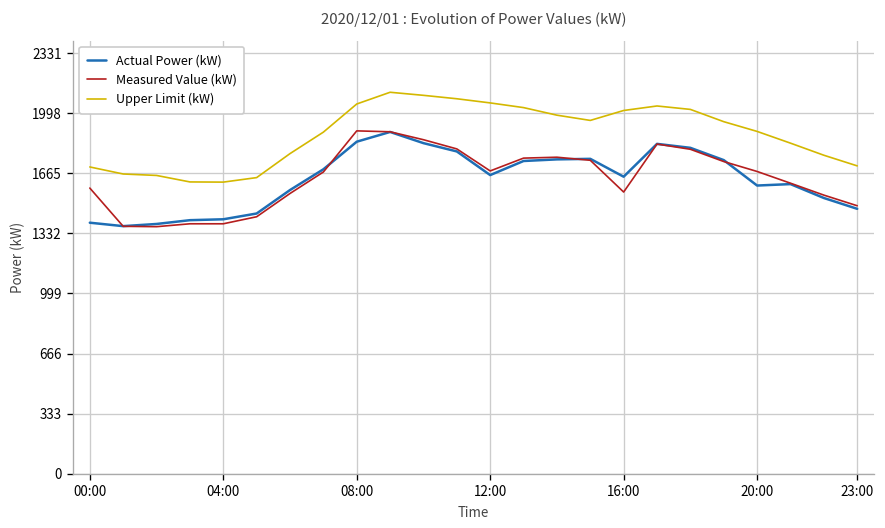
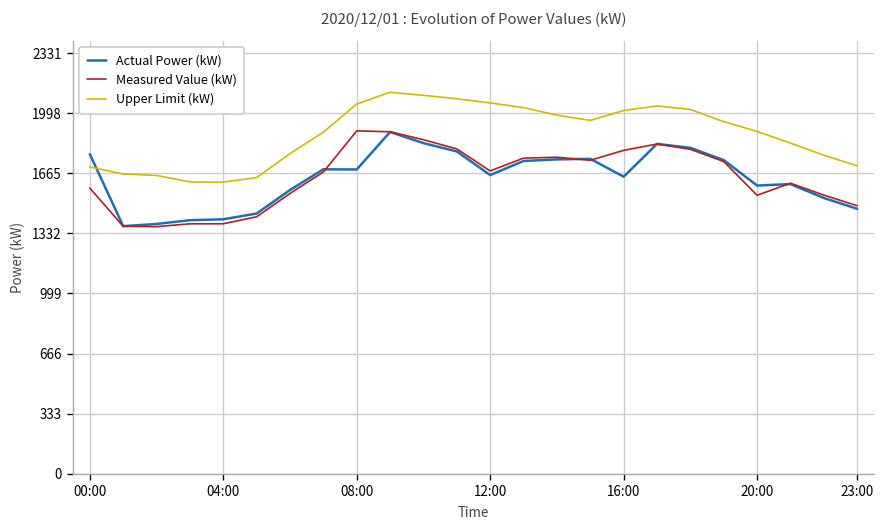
Actual Power (kW), 00:00: 1390 -> 1770
Actual Power (kW), 08:00: 1840 -> 1690
Measured Value (kW), 16:00: 1560 -> 1790
Measured Value (kW), 20:00: 1680 -> 1540
